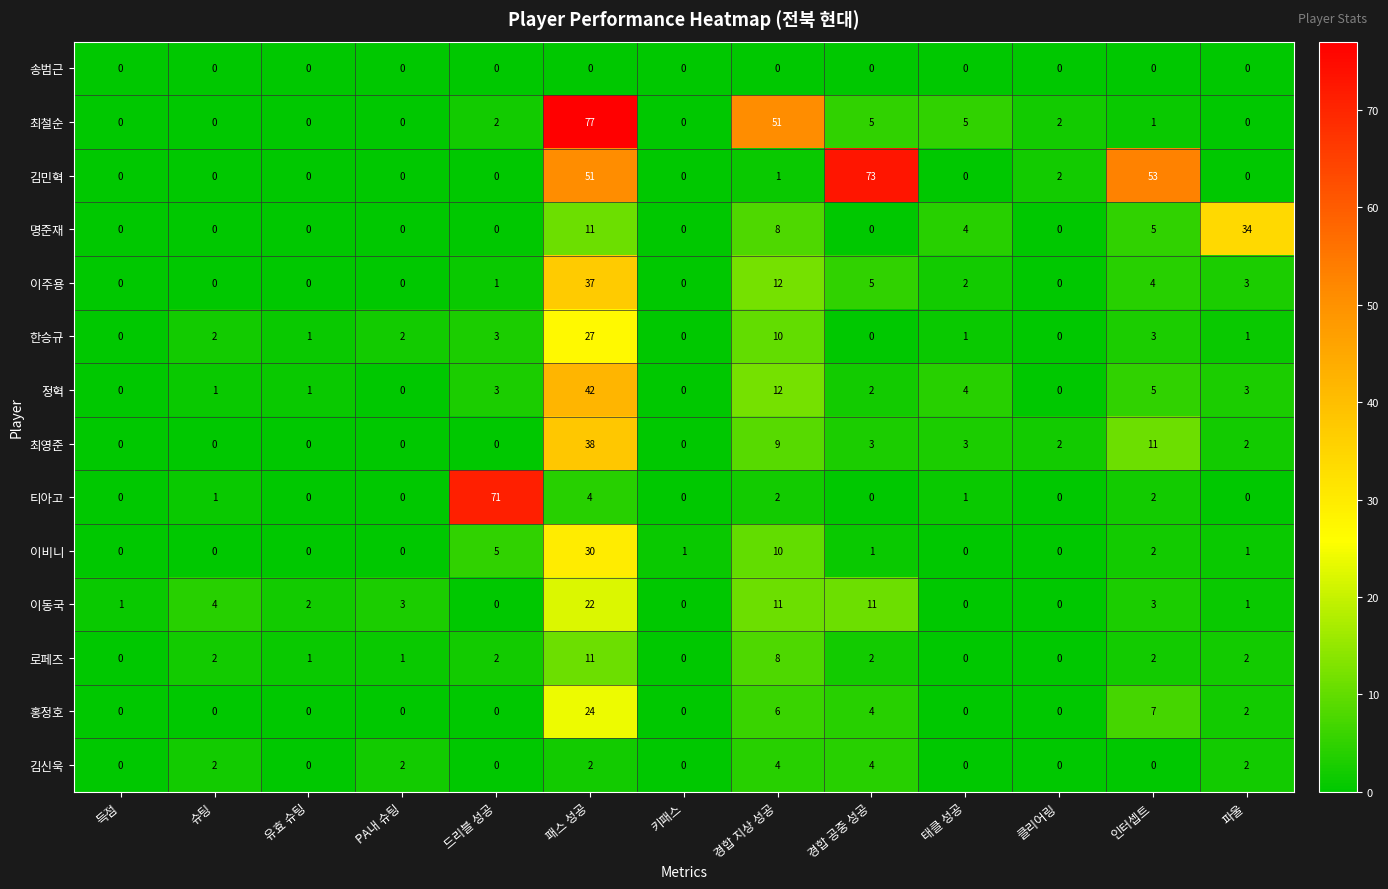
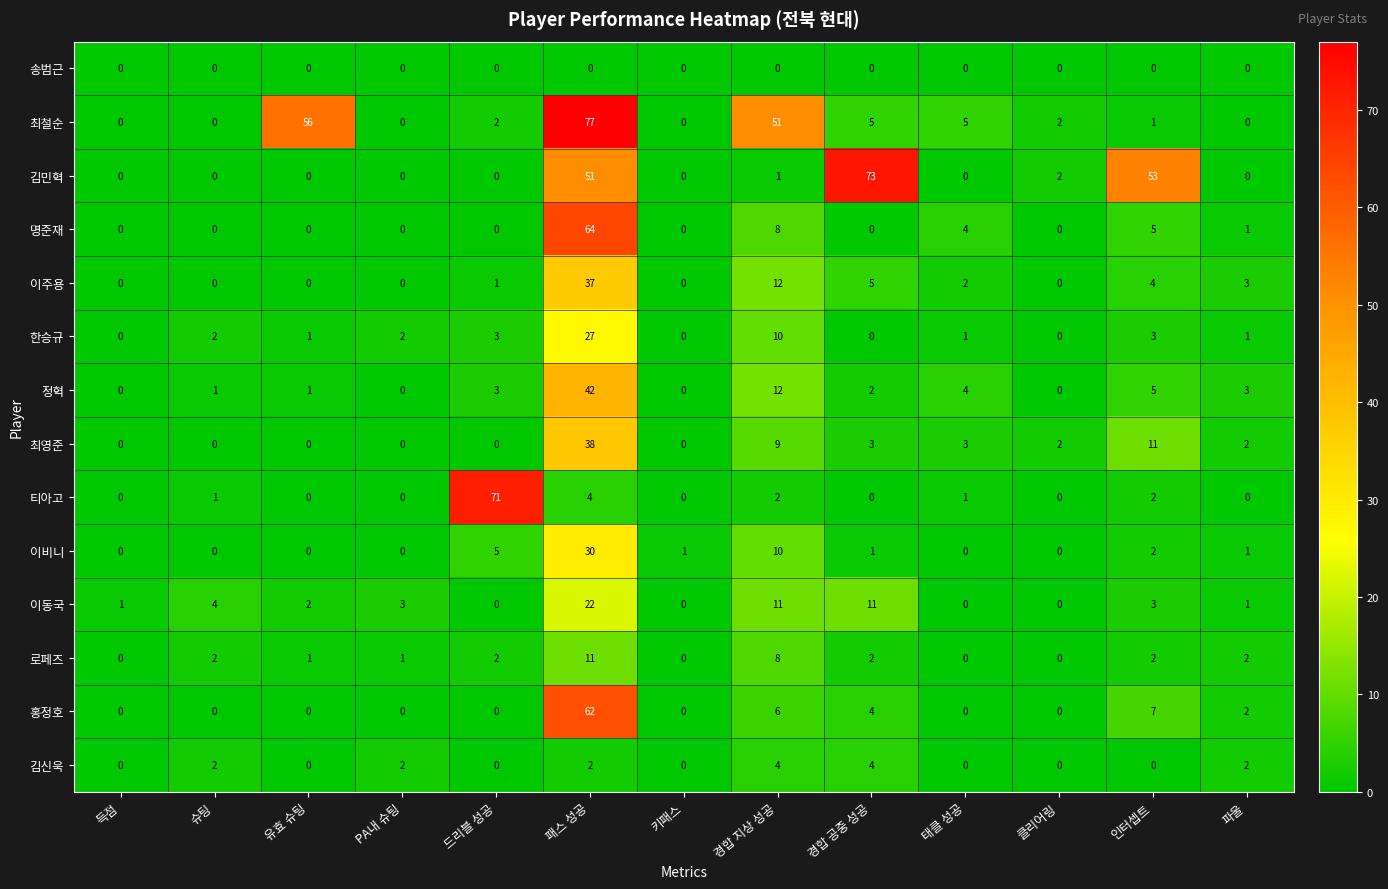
최철순, 유효 슈팅: 0 -> 56
명준재, 패스 성공: 11 -> 64
명준재, 파울: 34 -> 1
홍정호, 패스 성공: 24 -> 62
